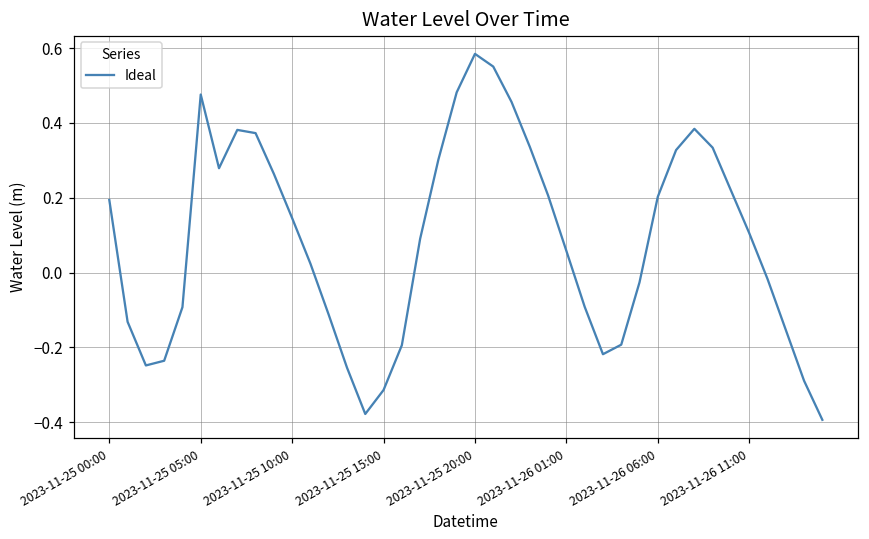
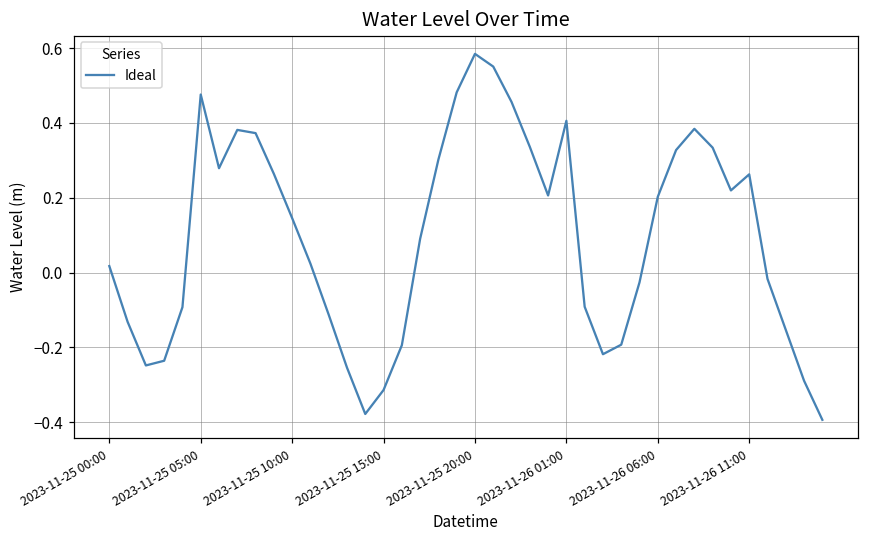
2023-11-25 00:00: 0.19 -> 0.02
2023-11-26 01:00: 0.06 -> 0.41
2023-11-26 11:00: 0.11 -> 0.26
